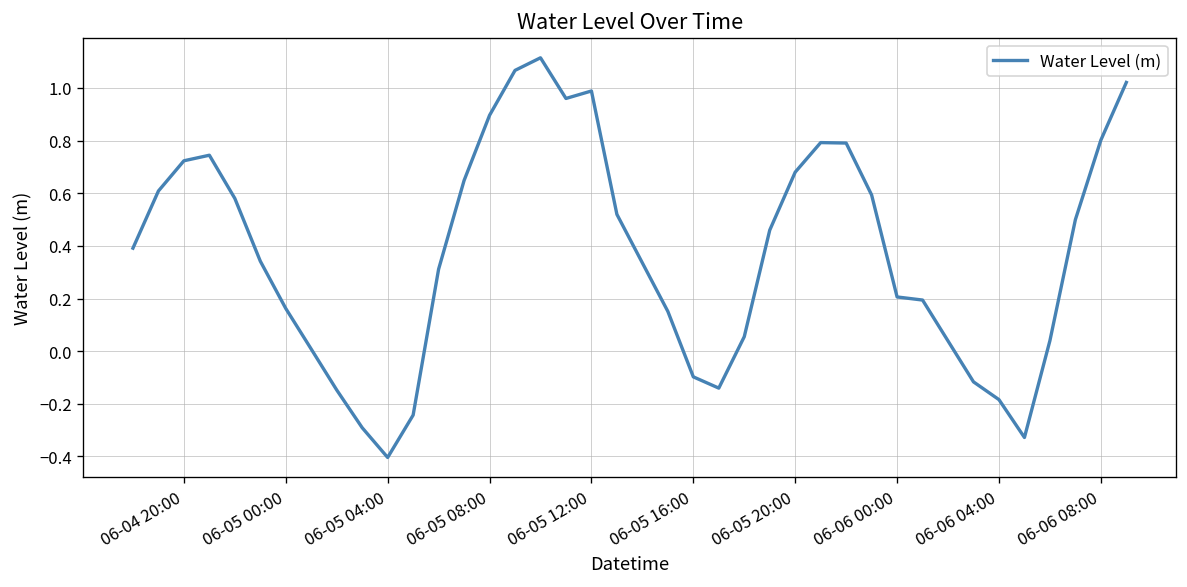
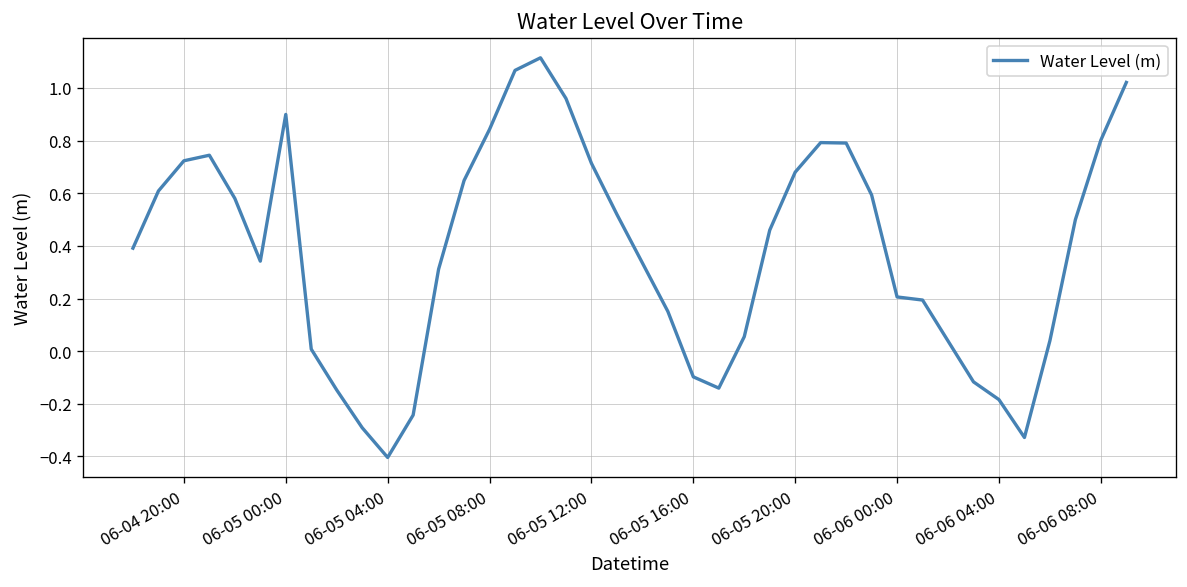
06-05 00:00: 0.16 -> 0.90
06-05 08:00: 0.90 -> 0.84
06-05 12:00: 0.99 -> 0.71
